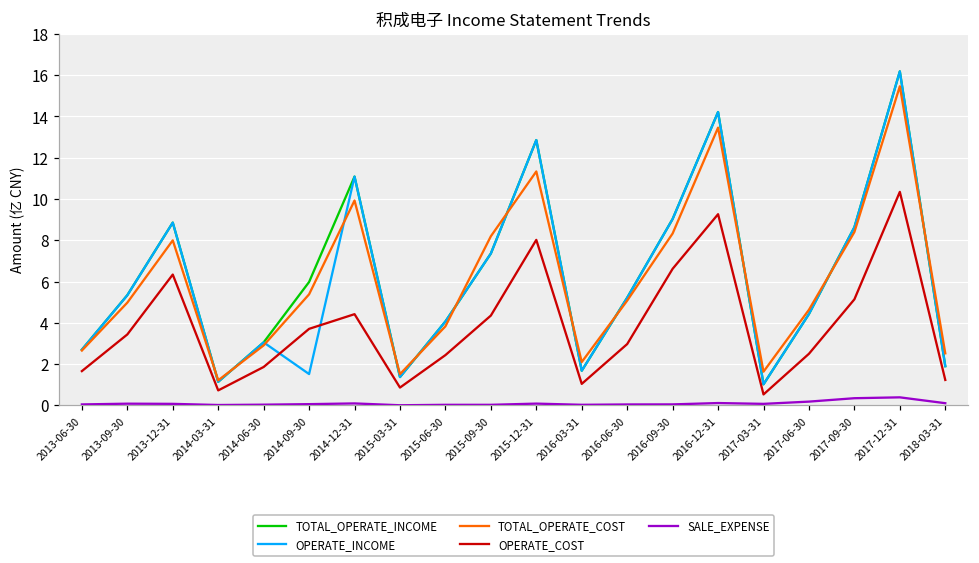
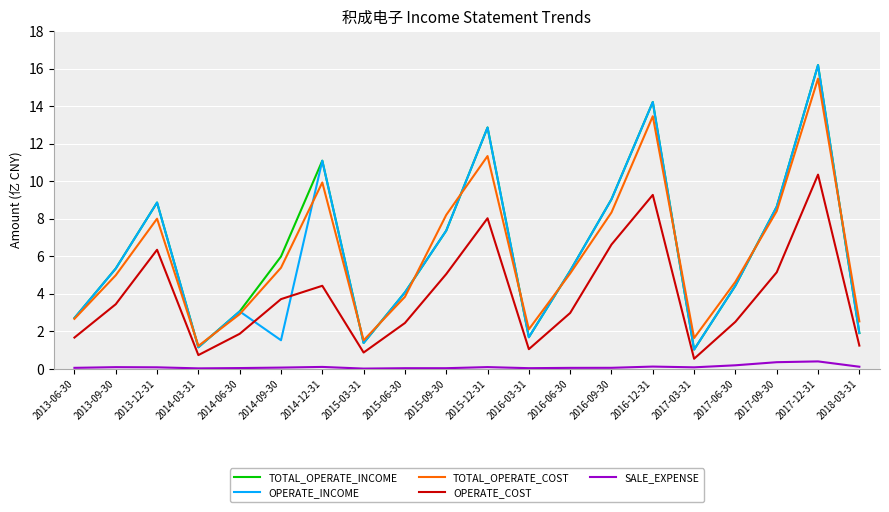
OPERATE_COST, 2015-09-30: 4.4 -> 5.0
